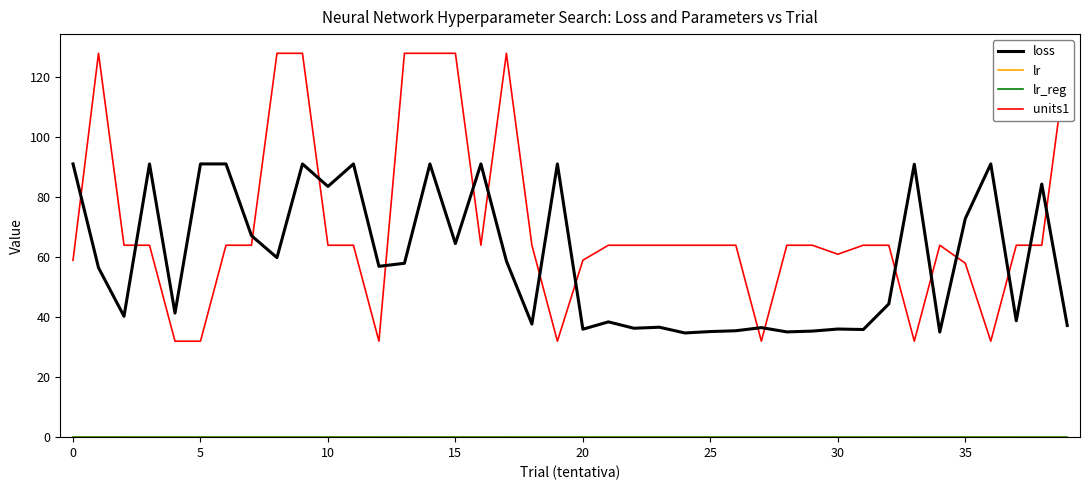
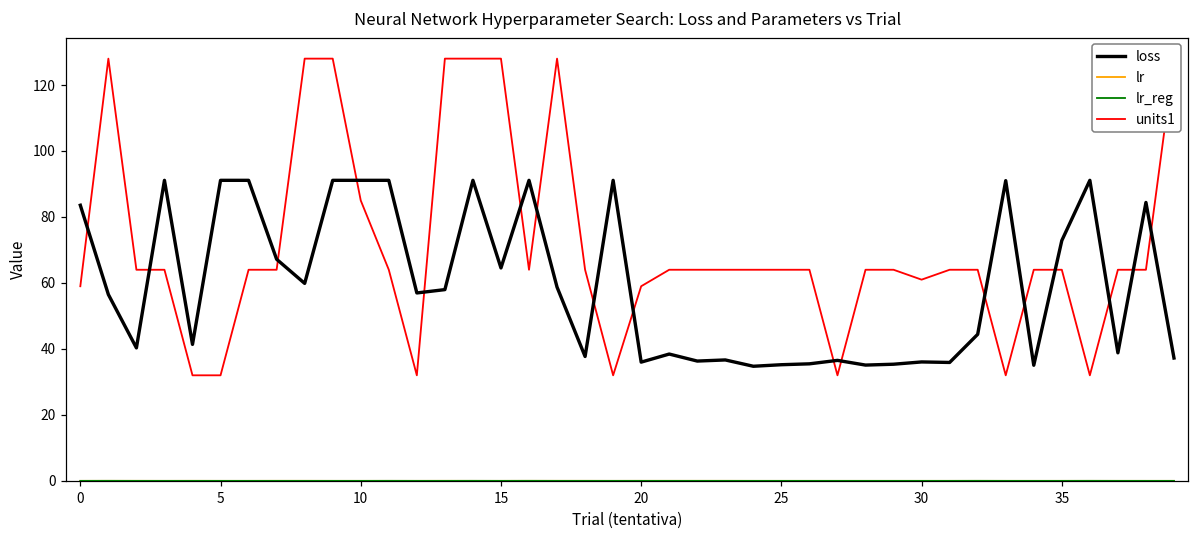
loss, 0: 91 -> 84
loss, 10: 84 -> 91
units1, 10: 64 -> 85
units1, 35: 58 -> 64
